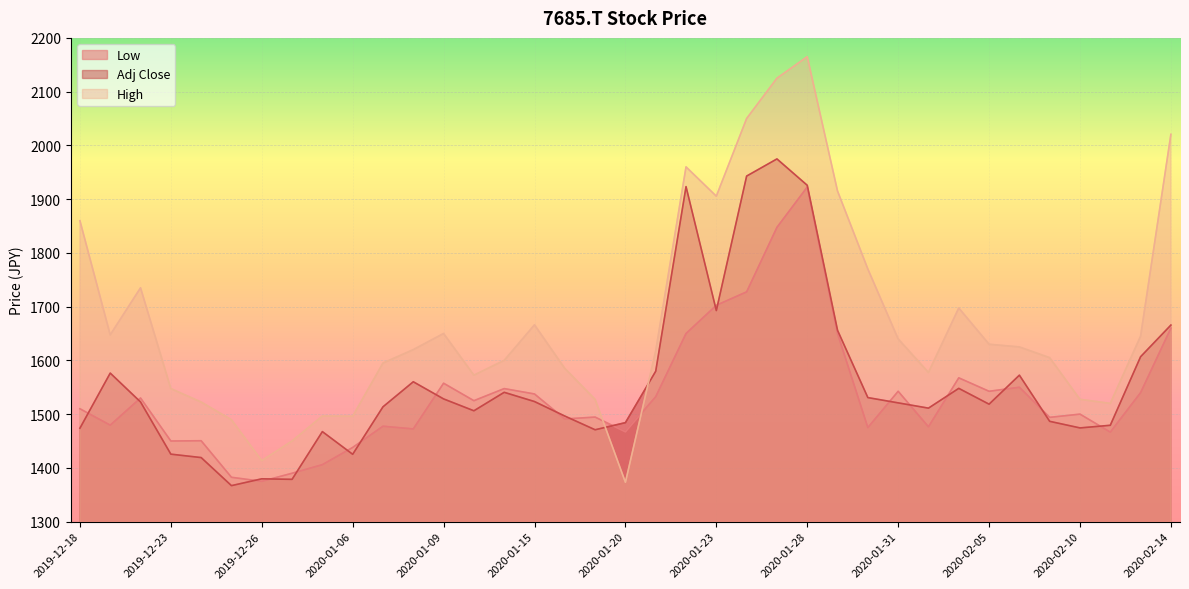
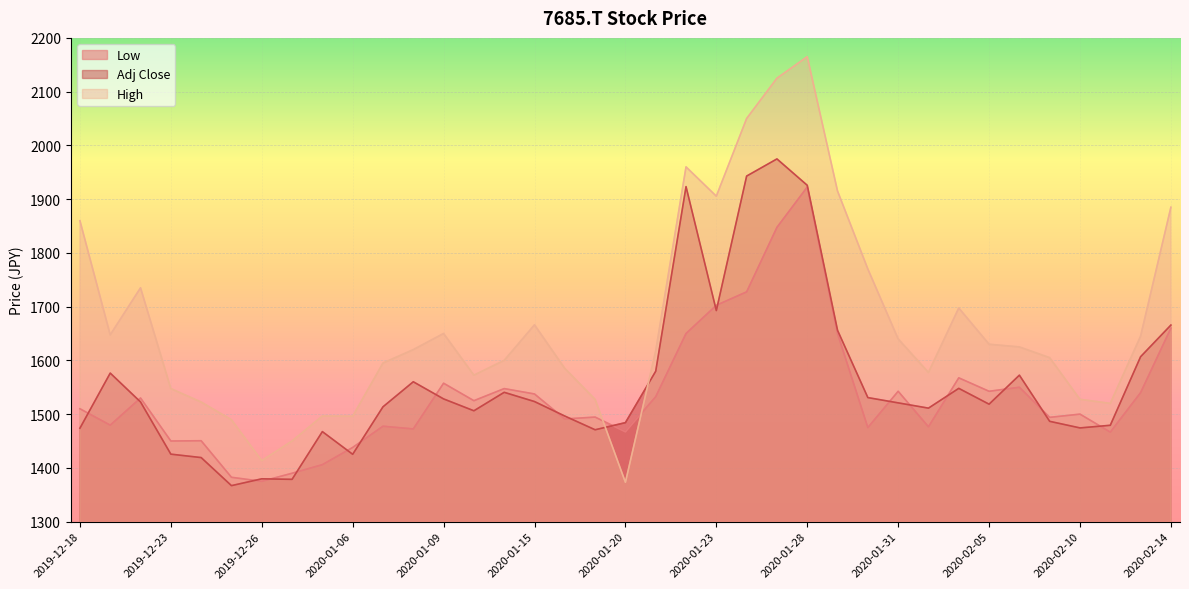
High, 2020-02-14: 2020 -> 1890
